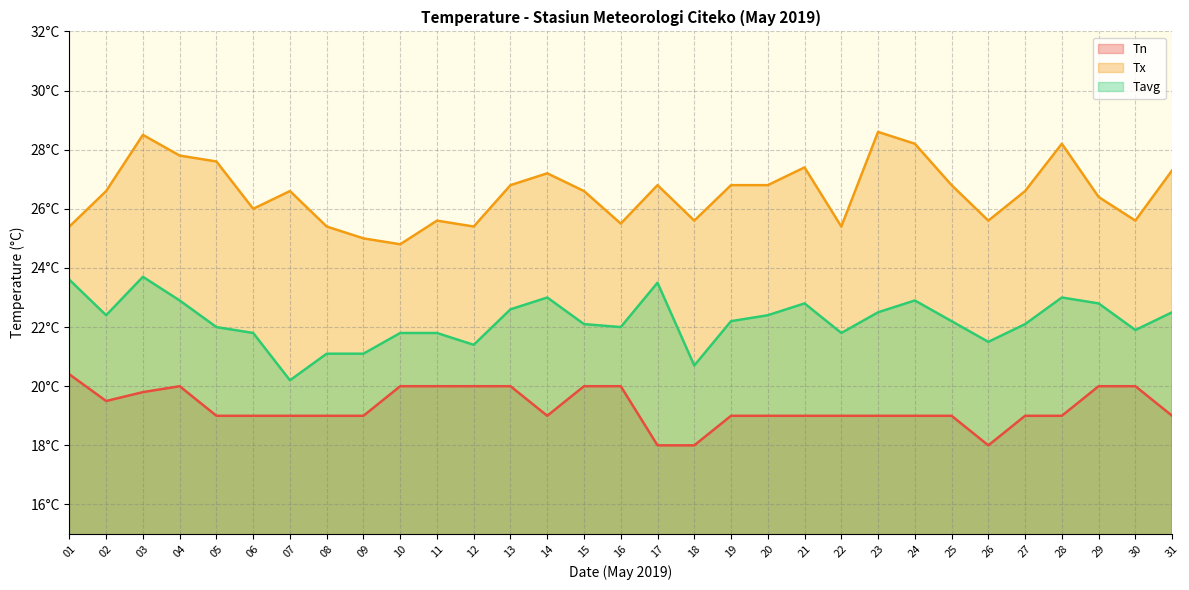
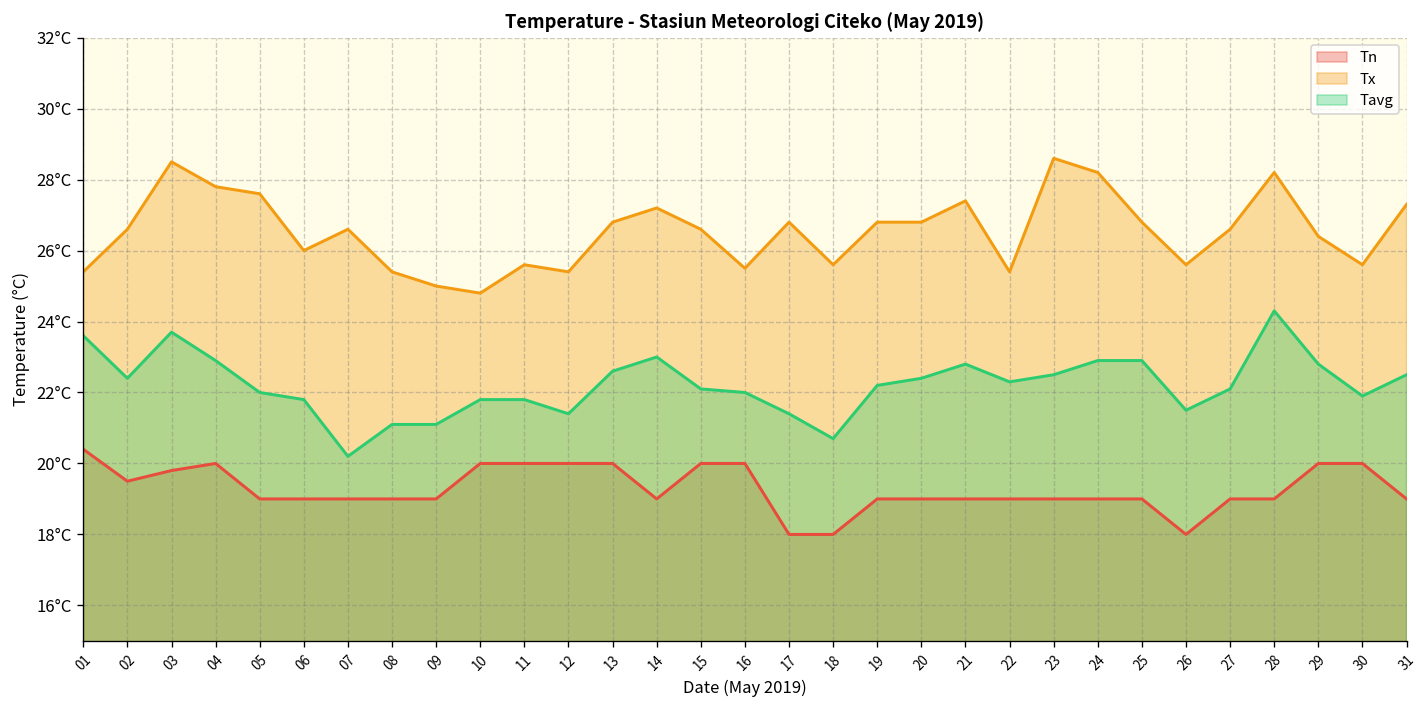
Tavg, 17: 23.5°C -> 21.4°C
Tavg, 22: 21.8°C -> 22.3°C
Tavg, 25: 22.2°C -> 22.9°C
Tavg, 28: 23.0°C -> 24.3°C
